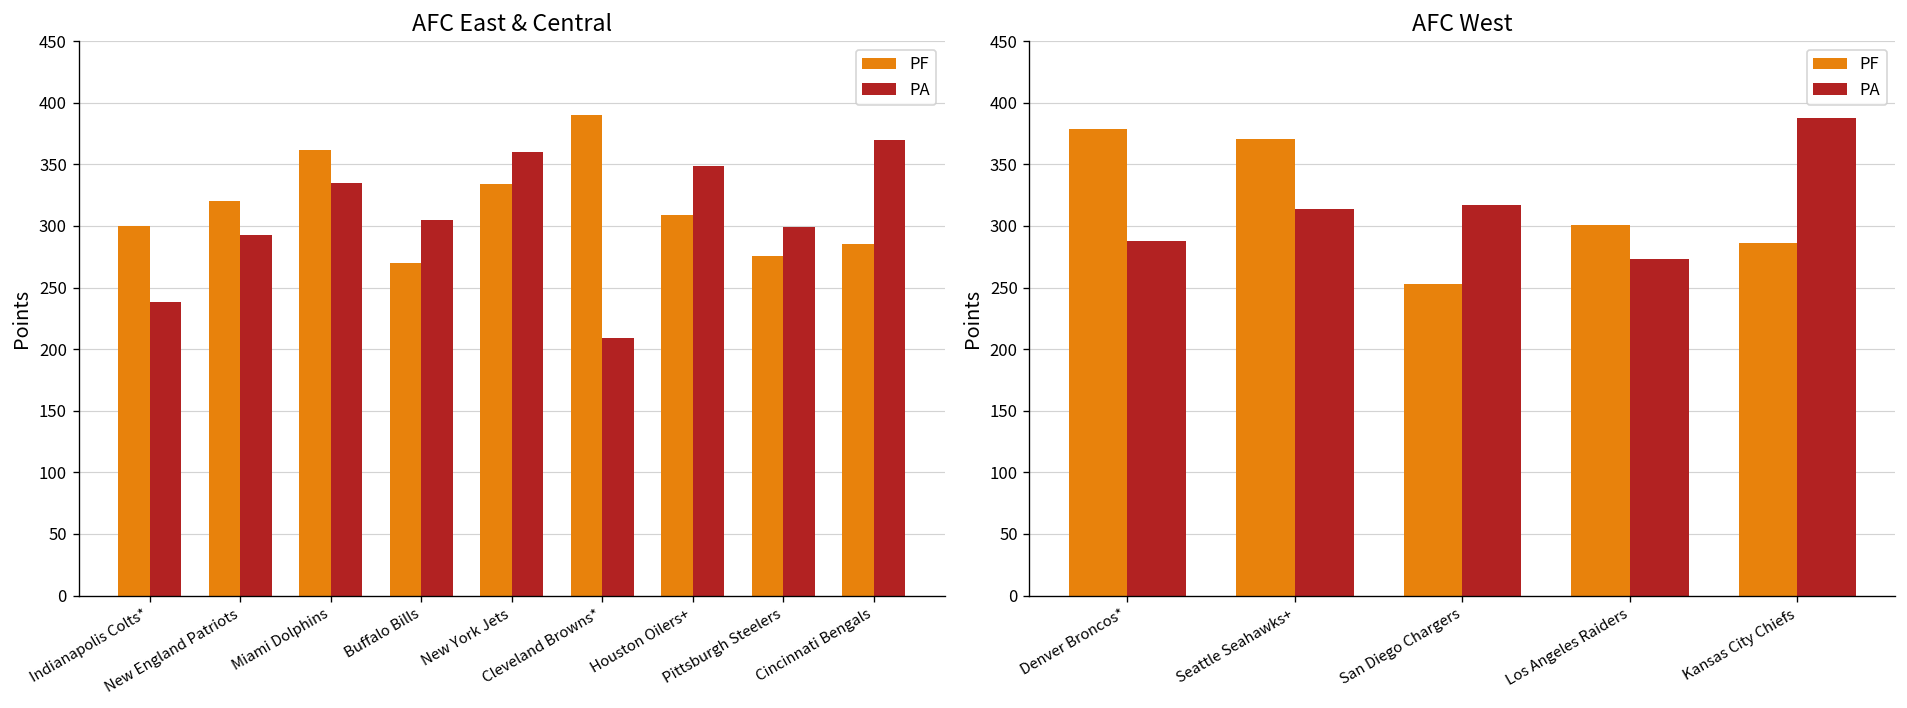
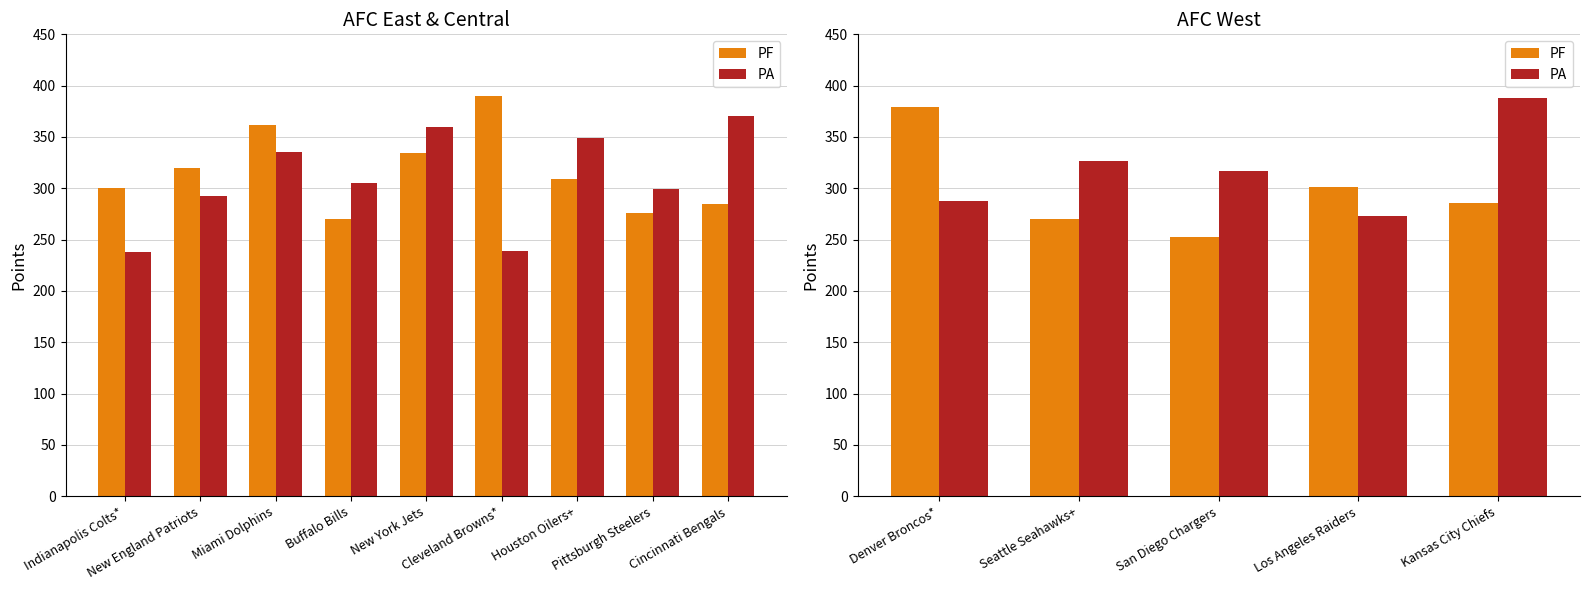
AFC East & Central, PA, Cleveland Browns*: 209 -> 239
AFC West, PF, Seattle Seahawks+: 371 -> 270
AFC West, PA, Seattle Seahawks+: 314 -> 327
